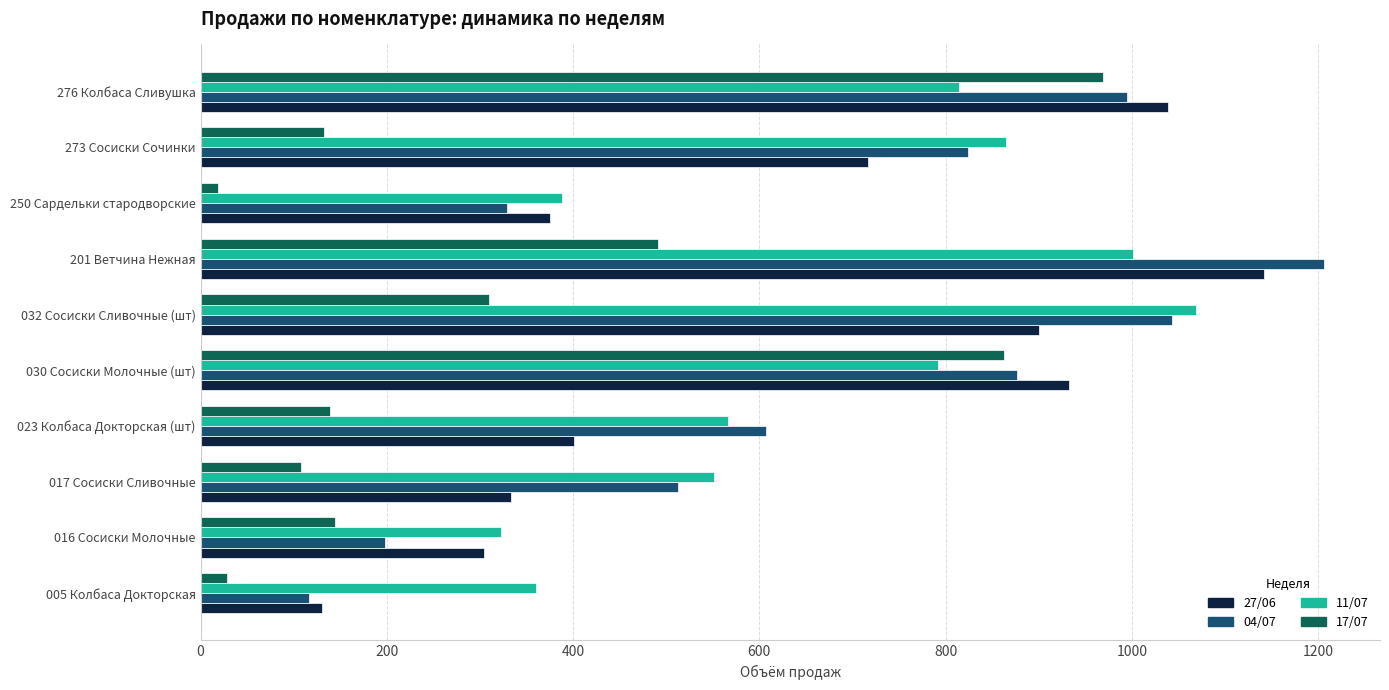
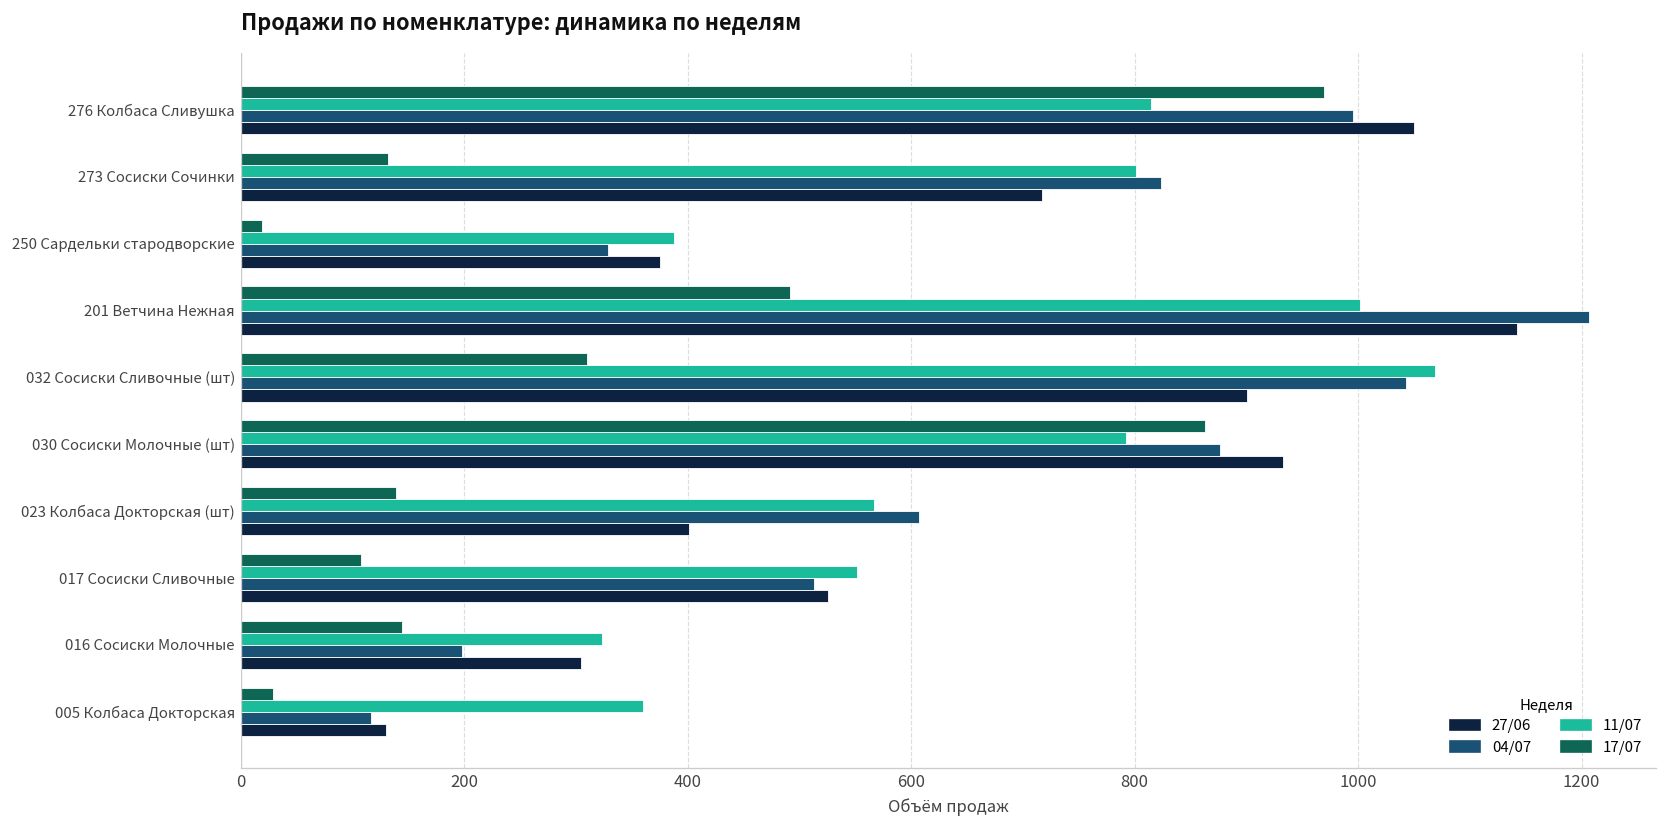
27/06, 276 Колбаса Сливушка: 1040 -> 1050
11/07, 273 Сосиски Сочинки: 870 -> 800
27/06, 017 Сосиски Сливочные: 330 -> 530
